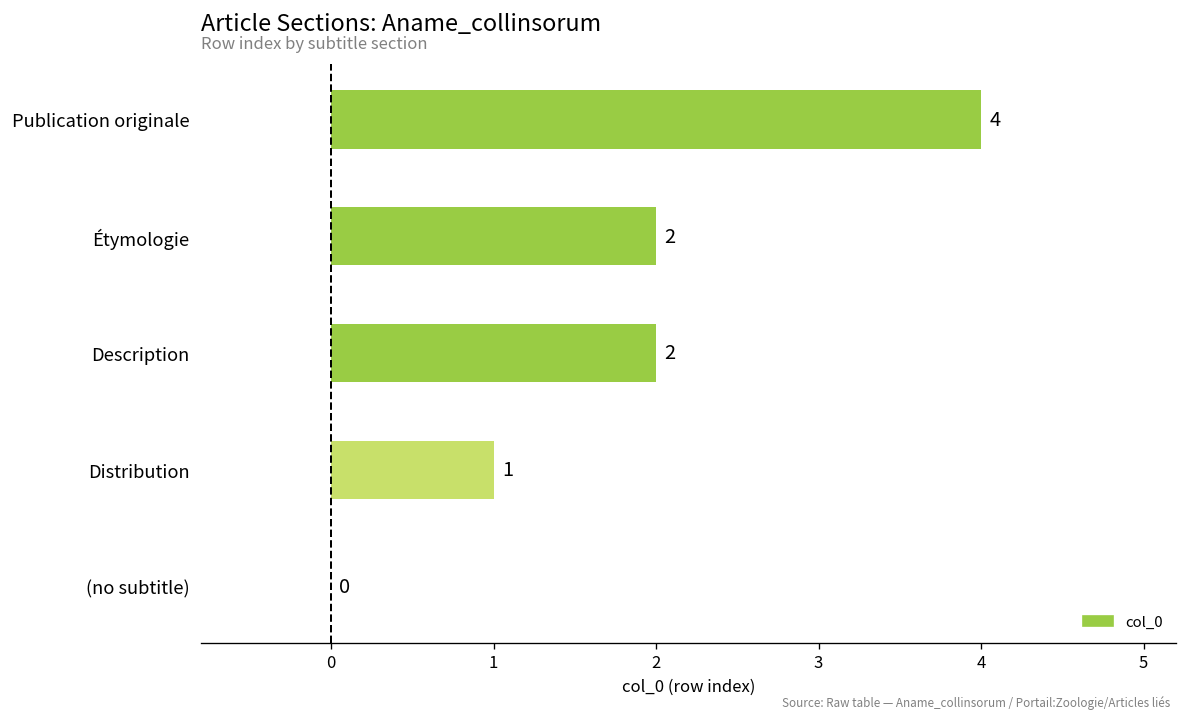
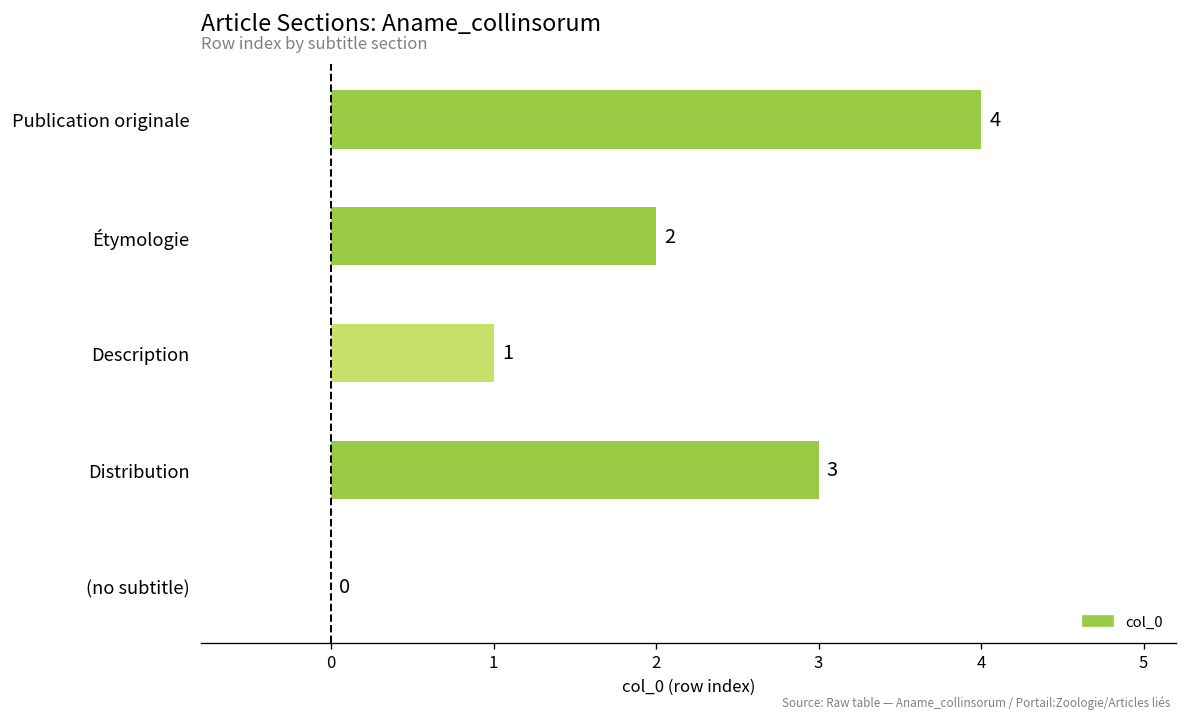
Description: 2 -> 1
Distribution: 1 -> 3
